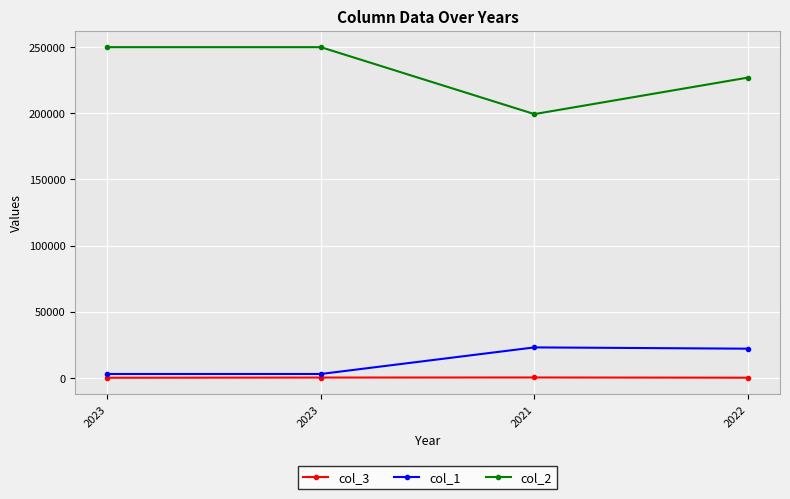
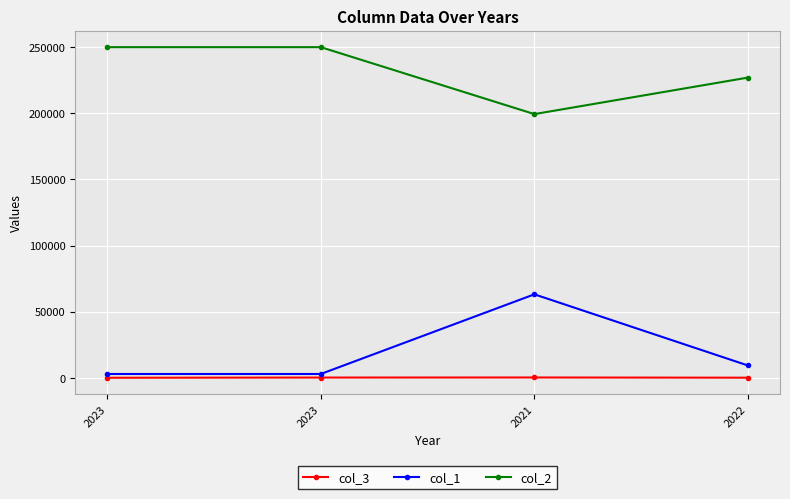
col_1, 2021: 23000 -> 63000
col_1, 2022: 22000 -> 9000
